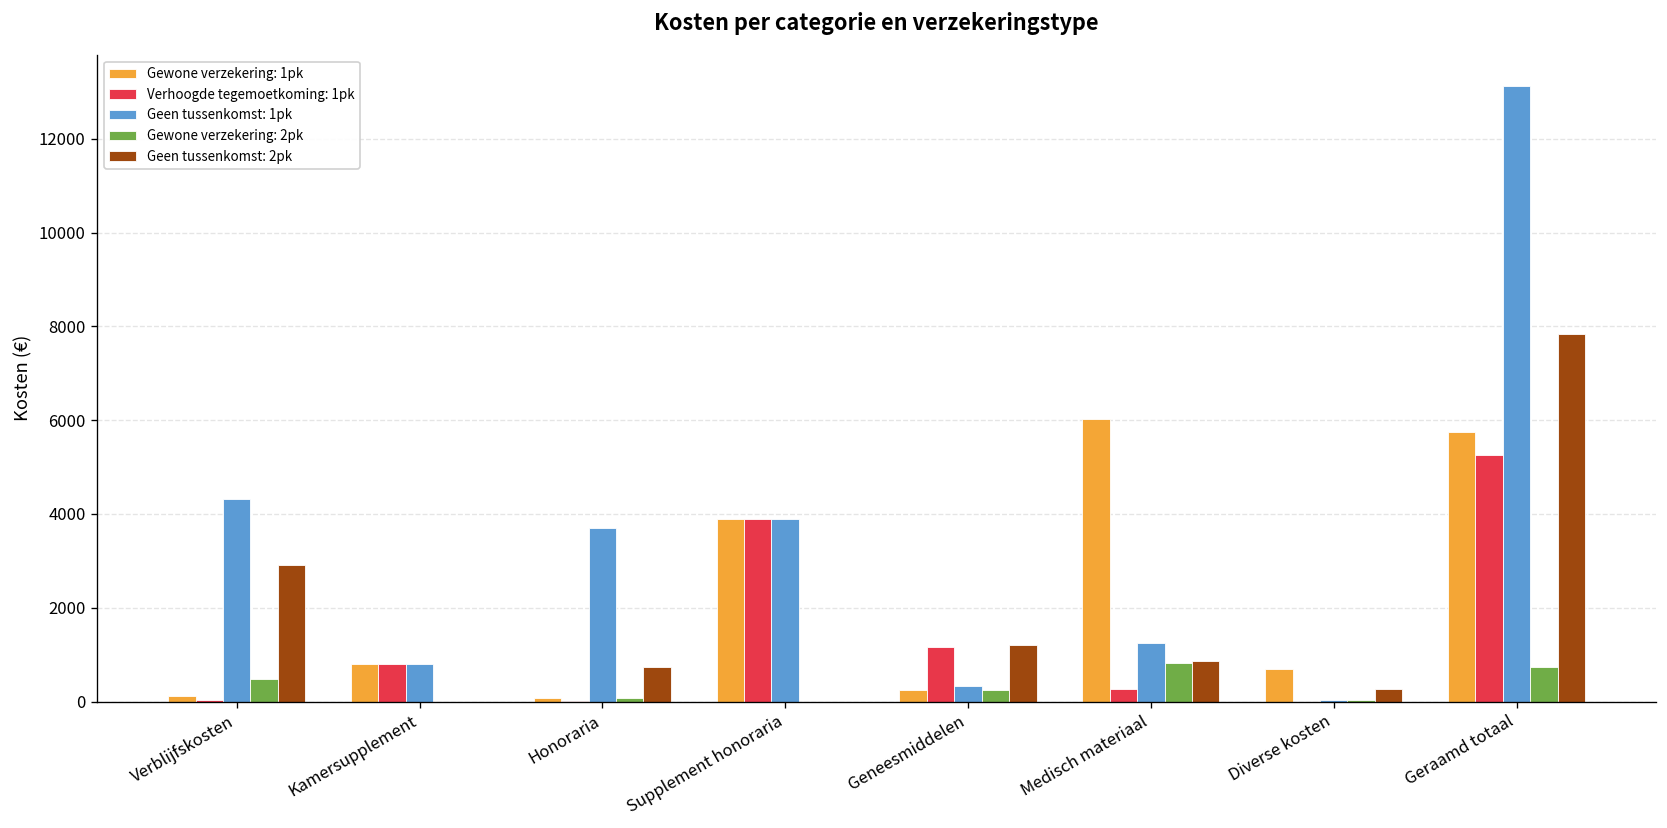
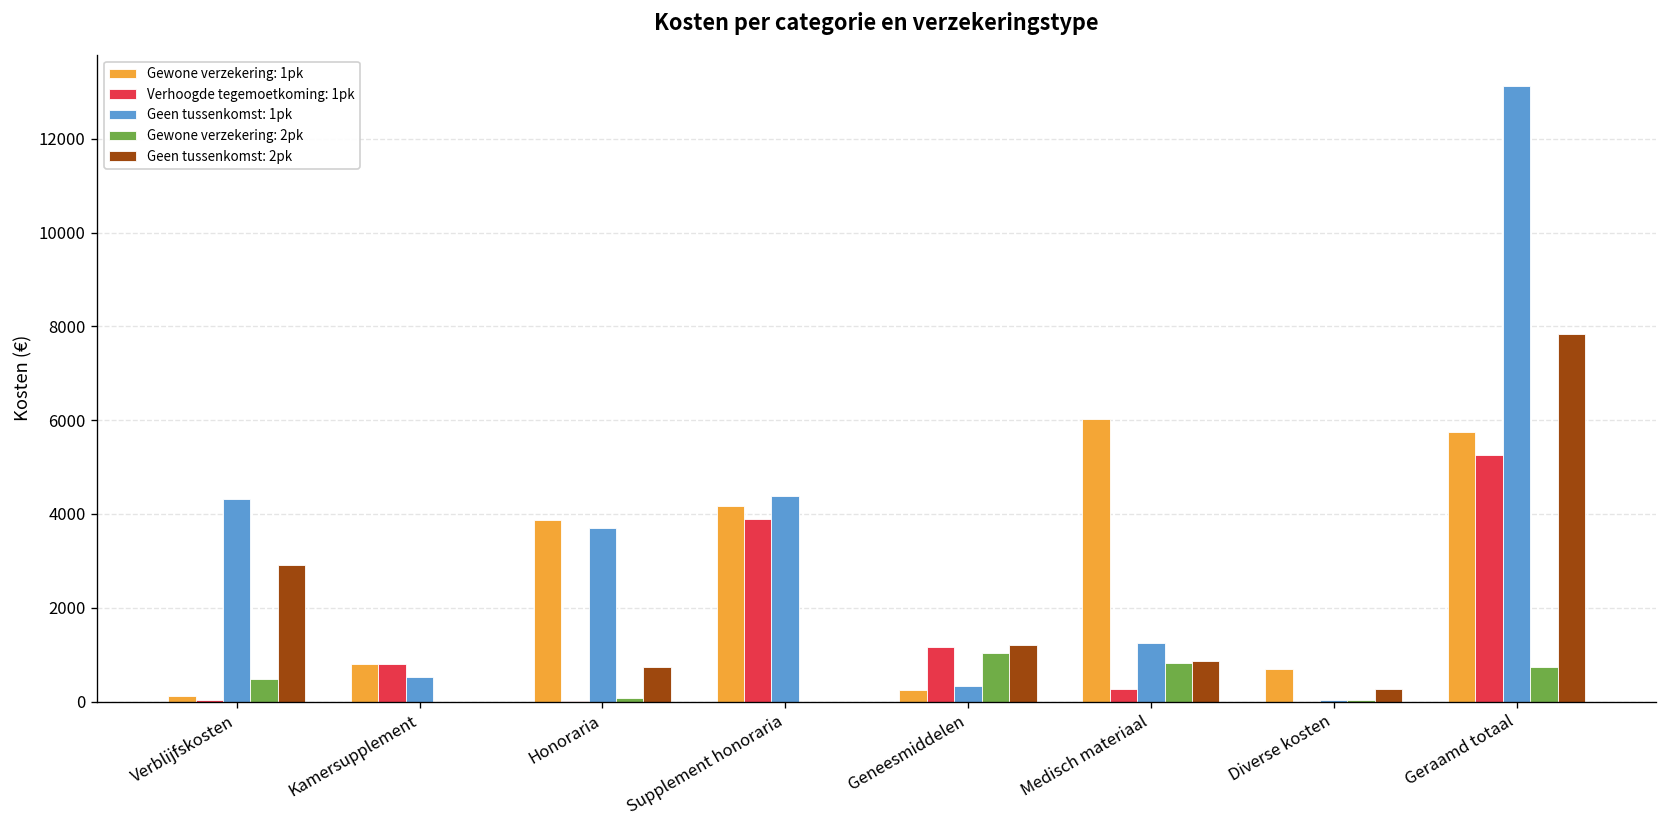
Geen tussenkomst: 1pk, Kamersupplement: 800 -> 500
Gewone verzekering: 1pk, Honoraria: 100 -> 3900
Gewone verzekering: 1pk, Supplement honoraria: 3900 -> 4200
Geen tussenkomst: 1pk, Supplement honoraria: 3900 -> 4400
Gewone verzekering: 2pk, Geneesmiddelen: 200 -> 1000
